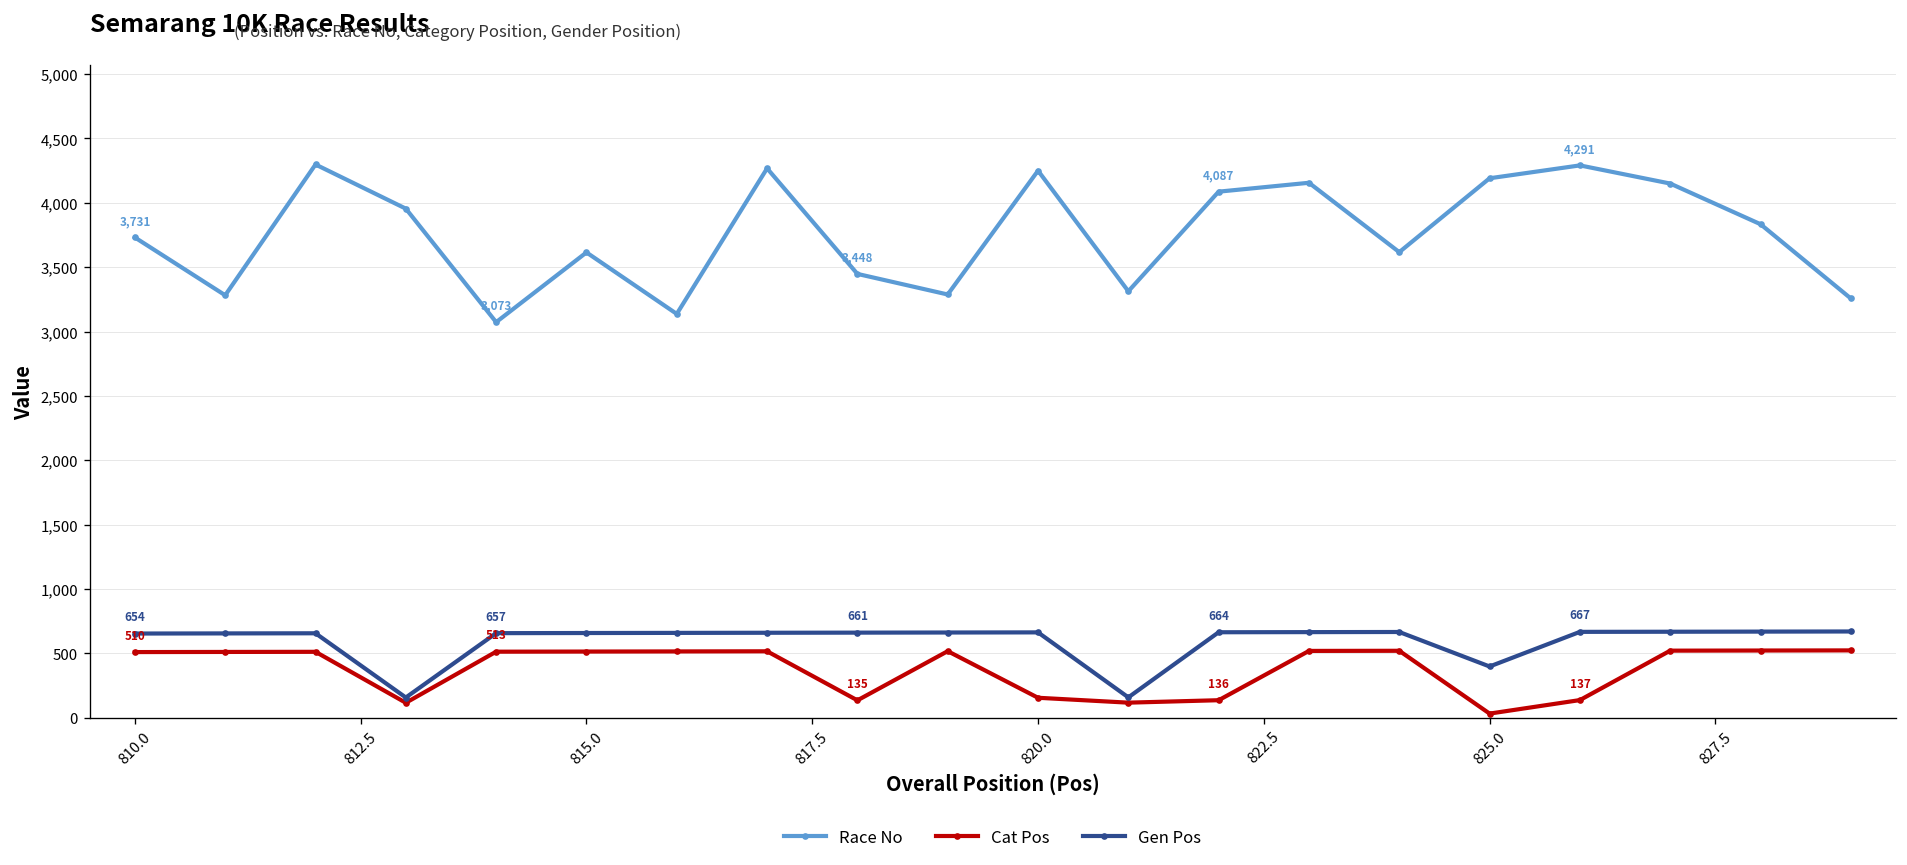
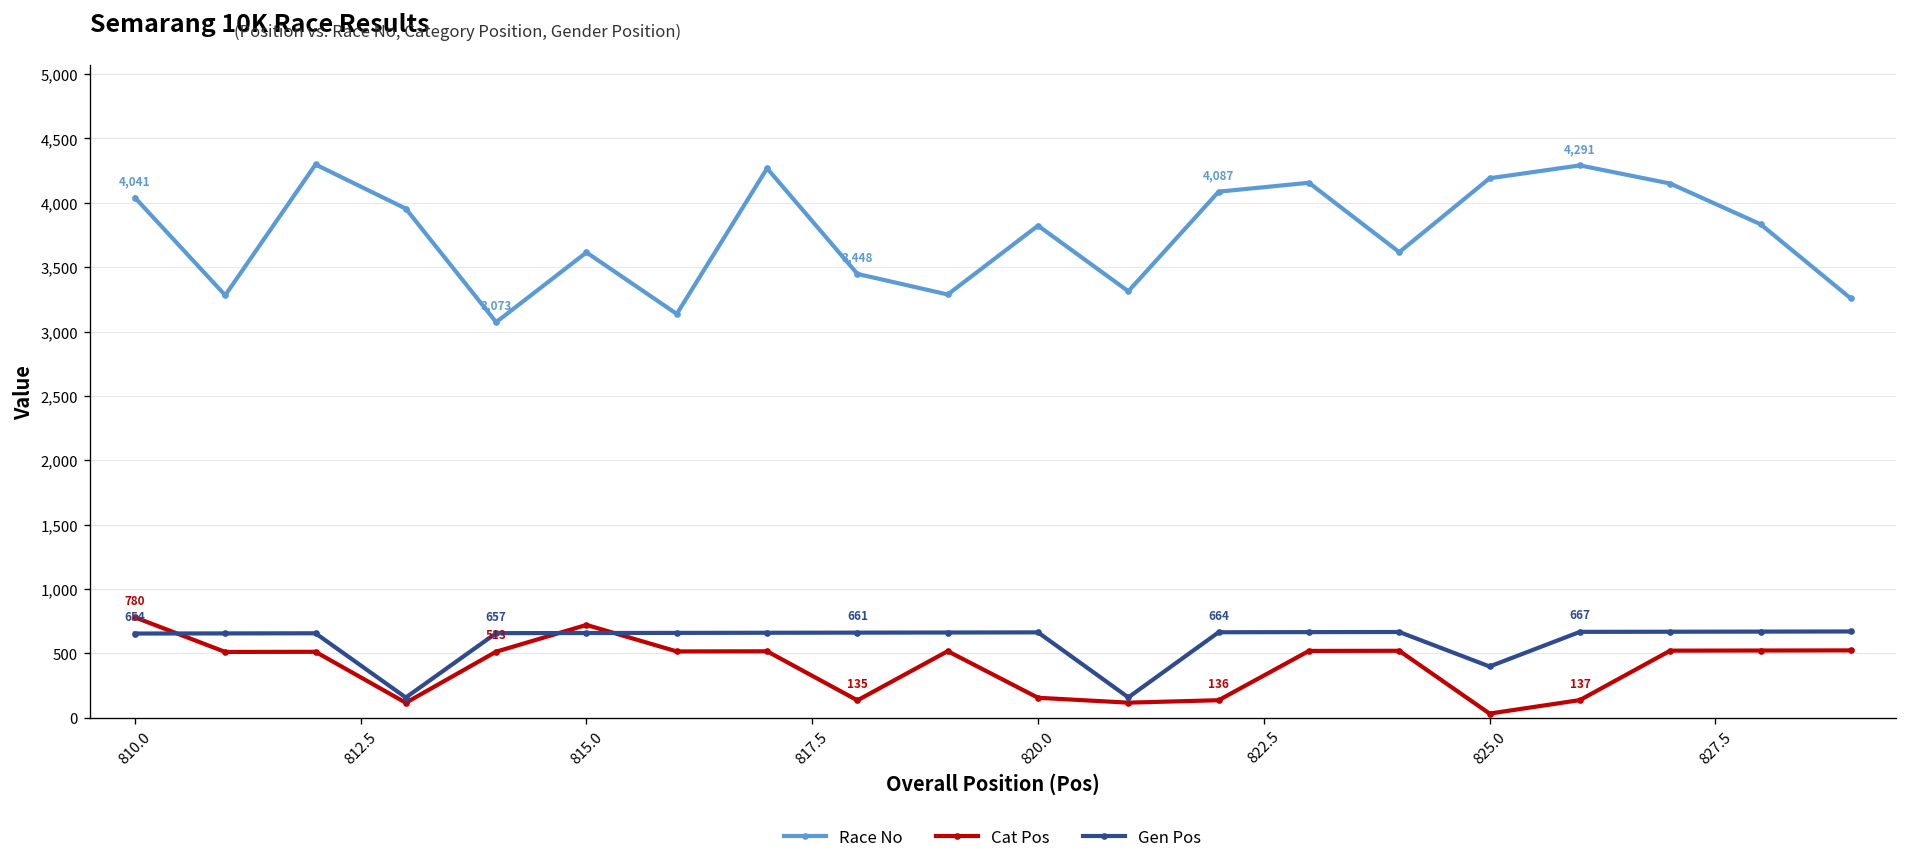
Race No, 810.0: 3,731 -> 4,041
Cat Pos, 810.0: 510 -> 780
Cat Pos, 815.0: 510 -> 720
Race No, 820.0: 4,250 -> 3,820
